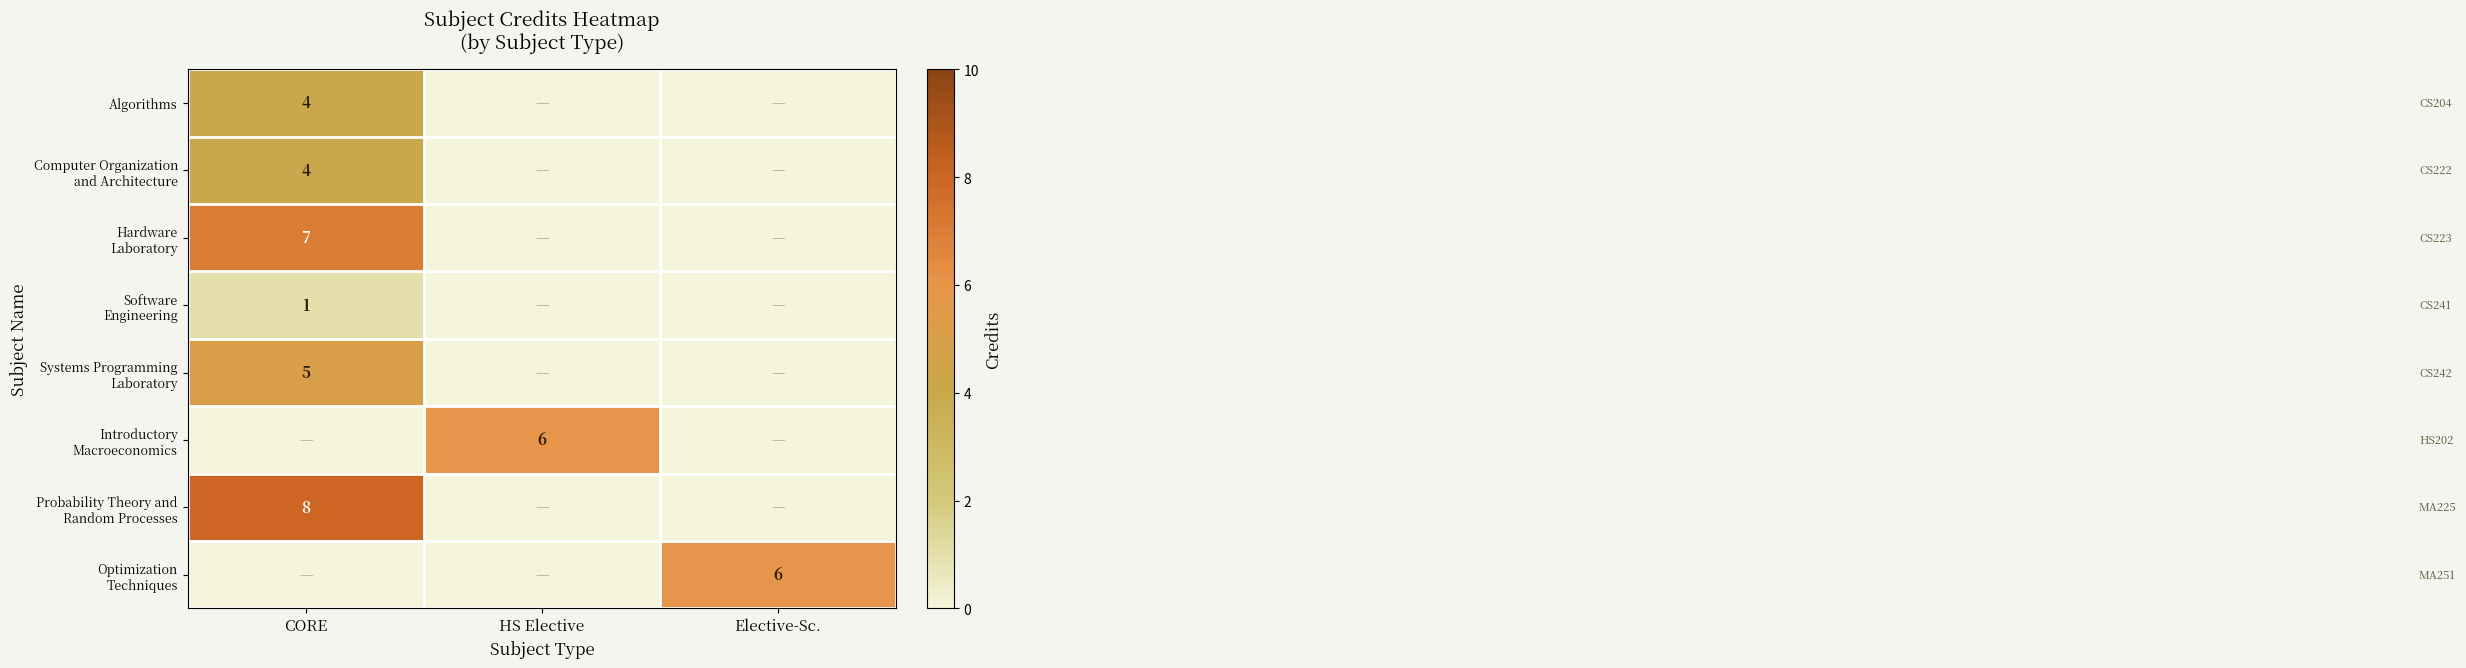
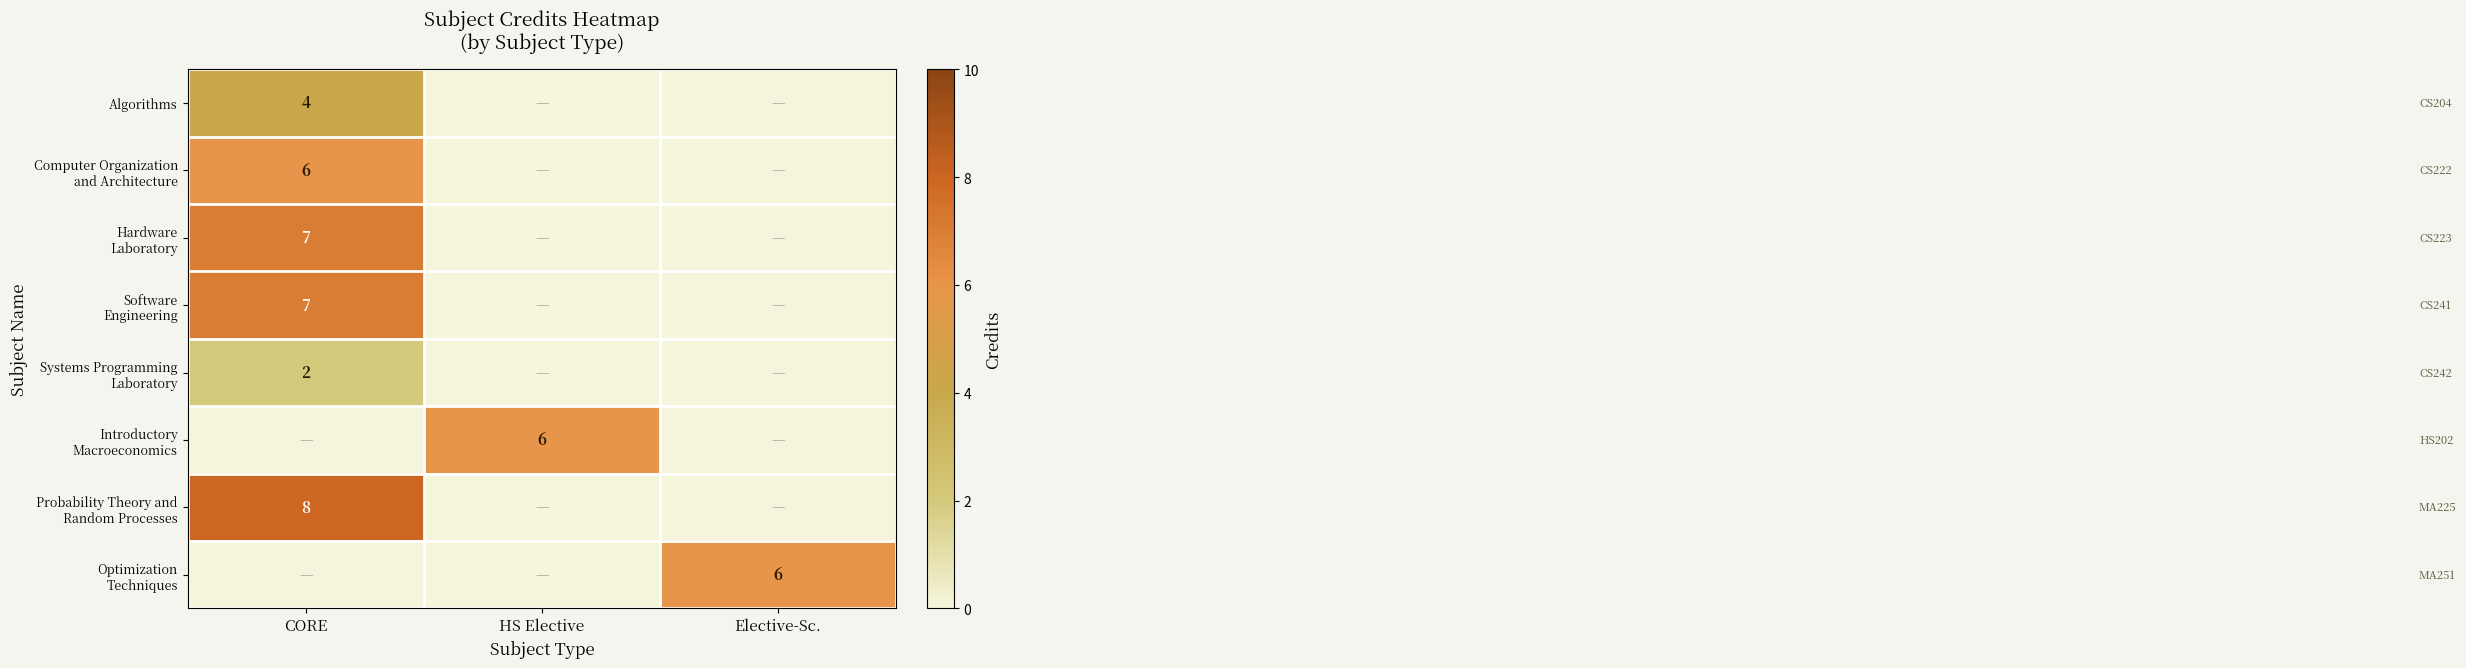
Computer Organization and Architecture, CORE: 4 -> 6
Software Engineering, CORE: 1 -> 7
Systems Programming Laboratory, CORE: 5 -> 2
